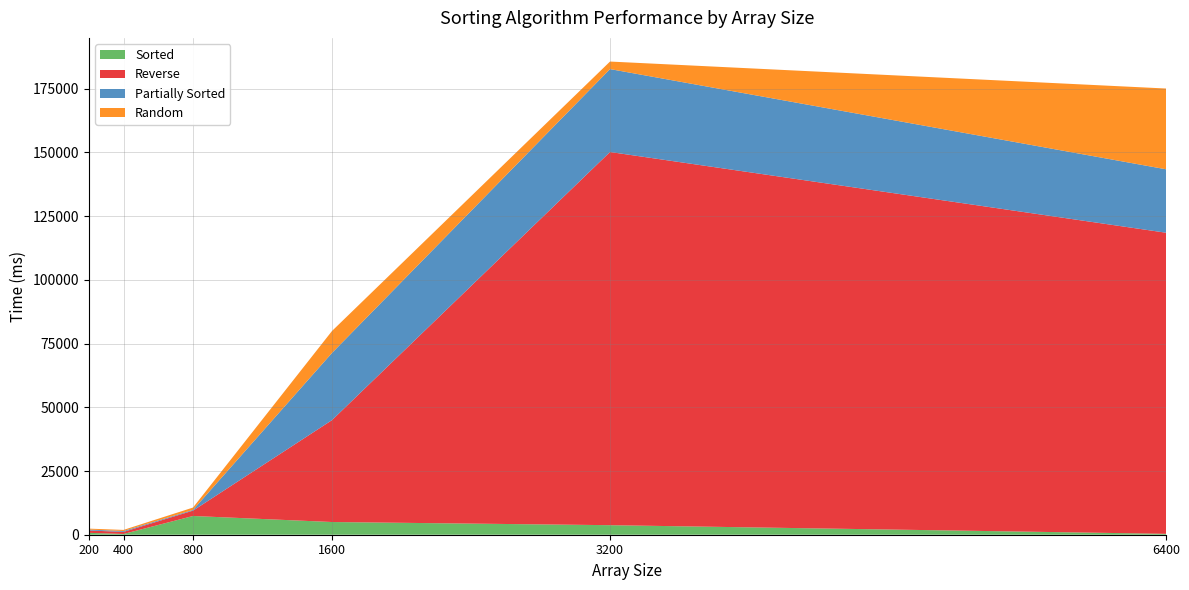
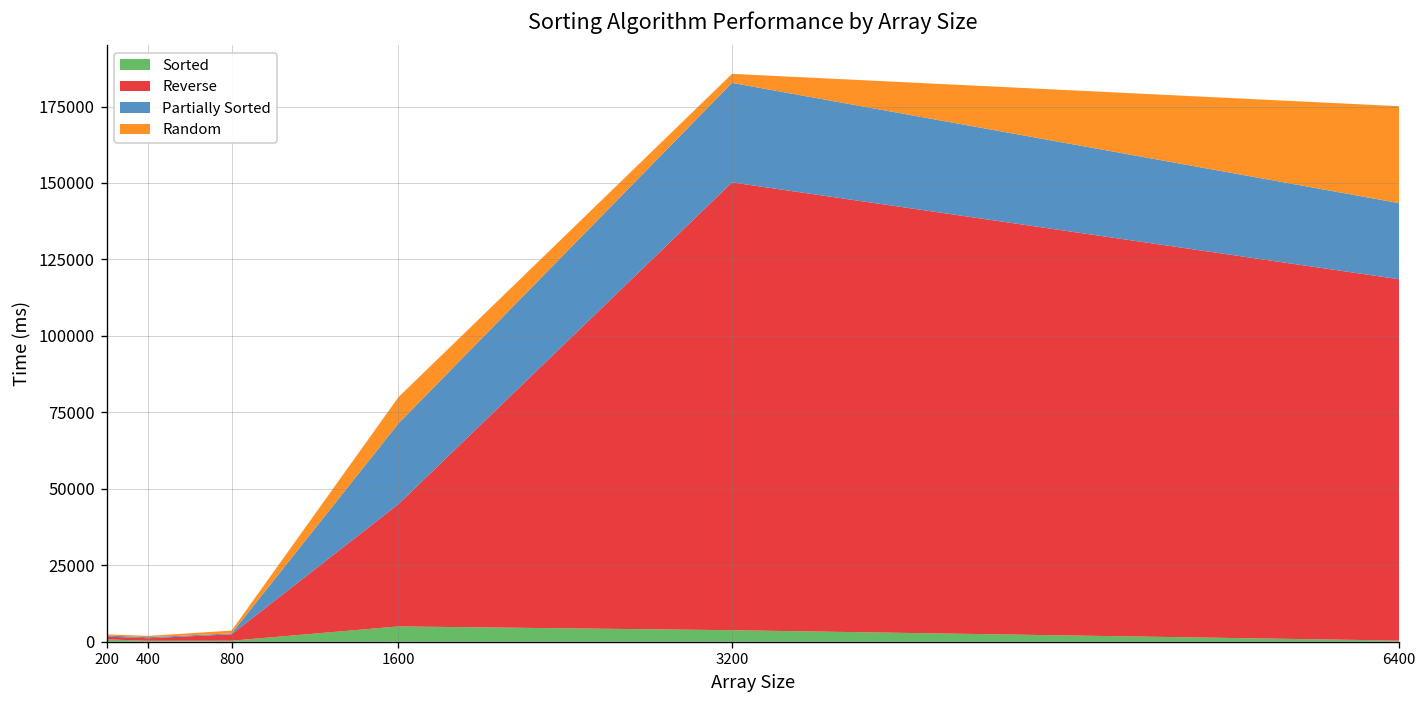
Sorted, 800: 7000 -> 0
